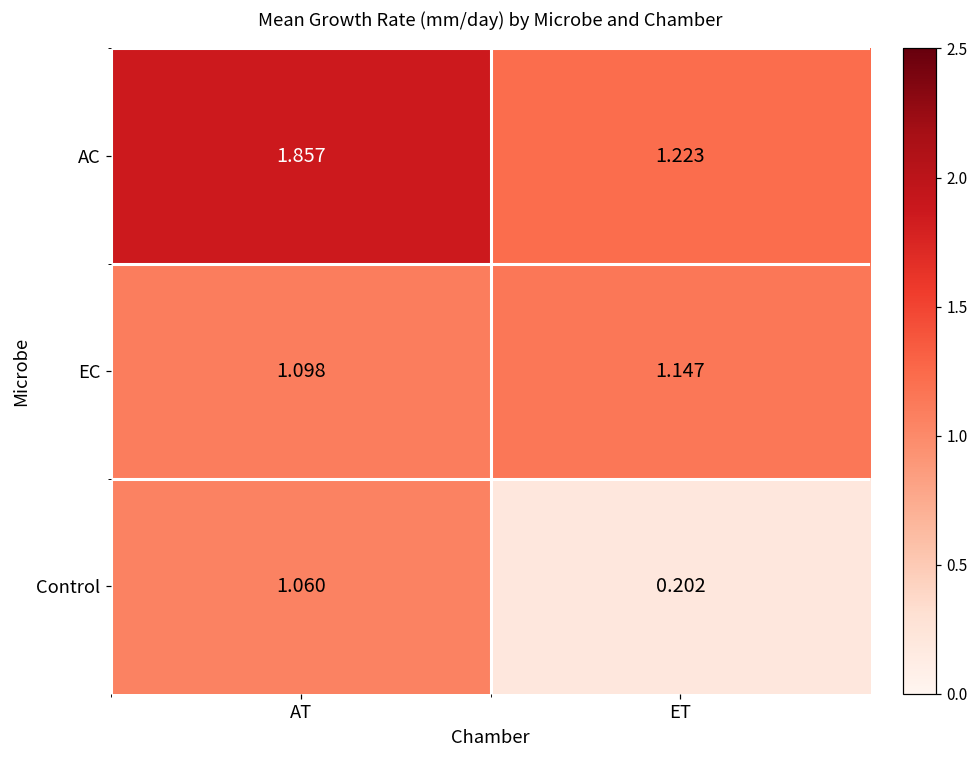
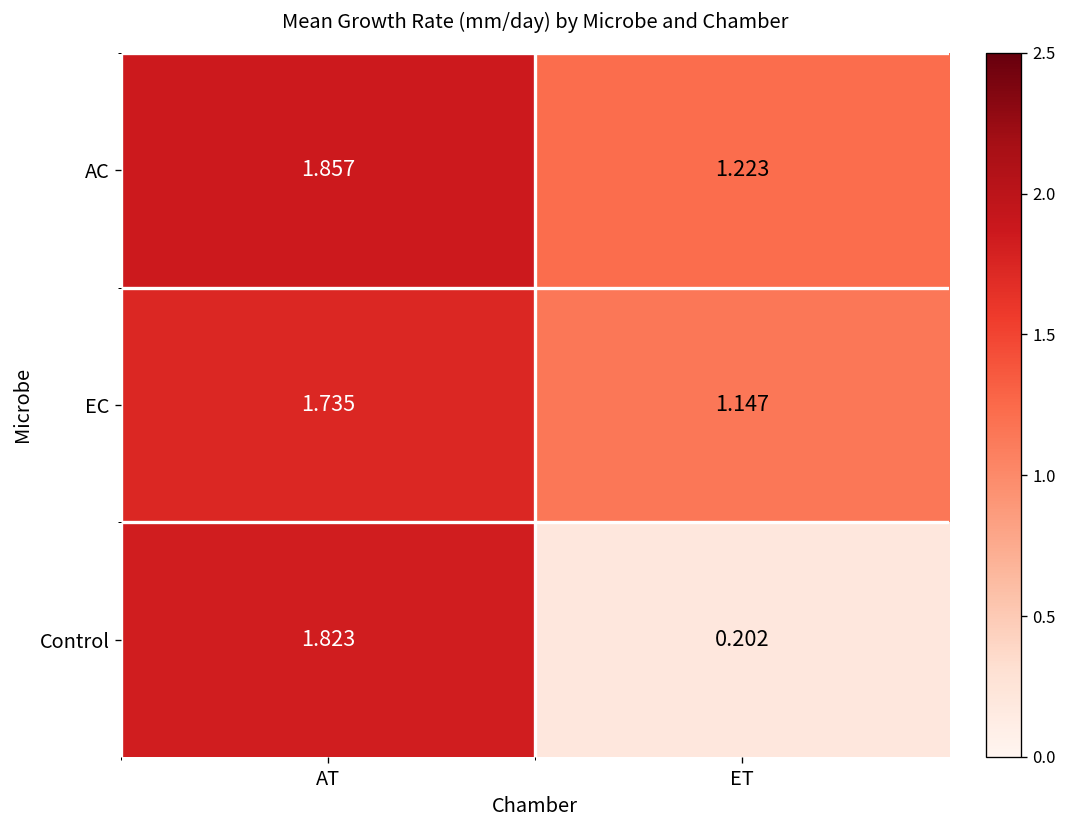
EC, AT: 1.098 -> 1.735
Control, AT: 1.060 -> 1.823
